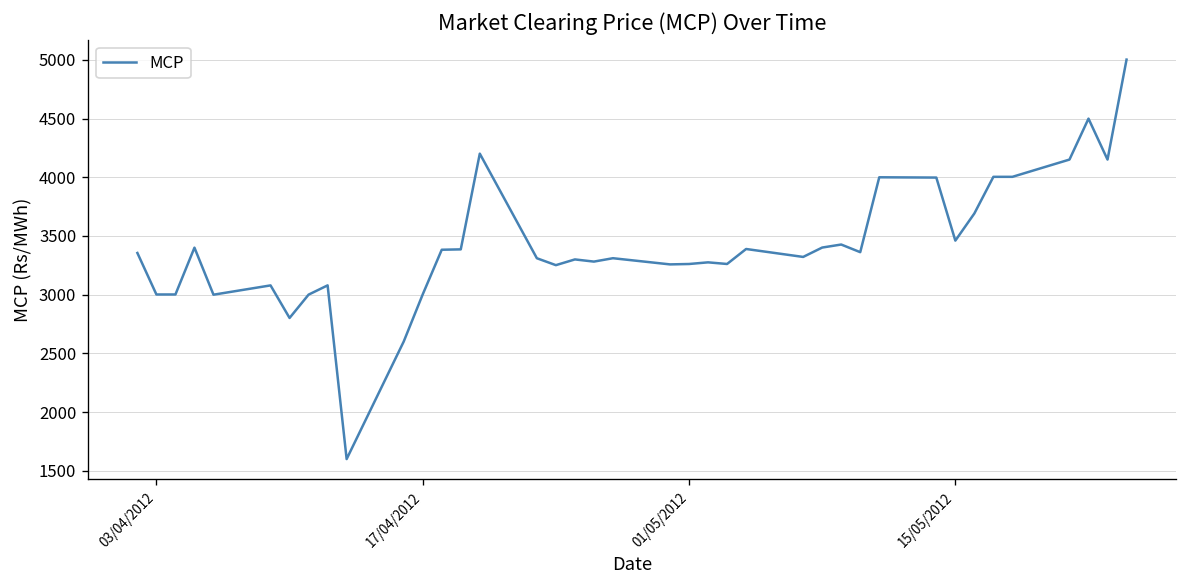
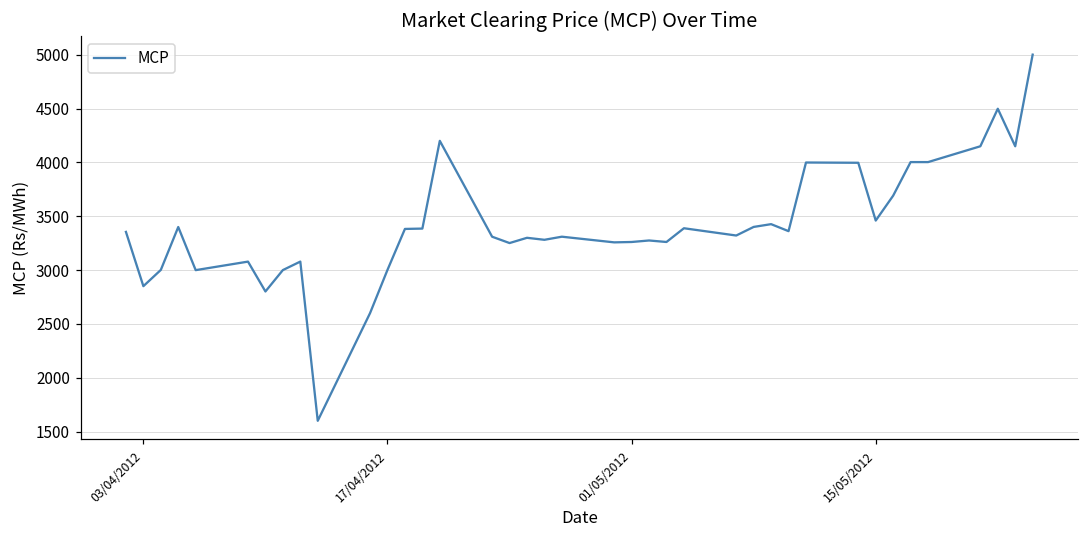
03/04/2012: 3000 -> 2900
